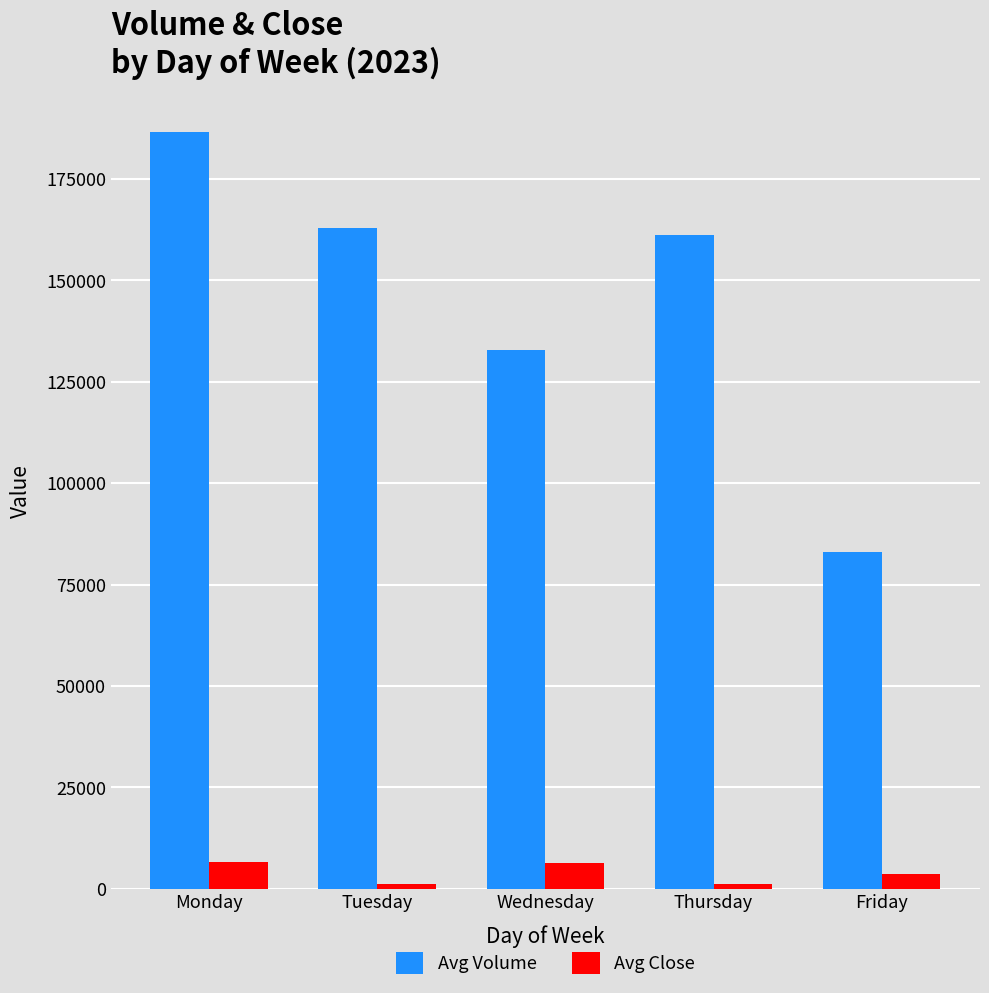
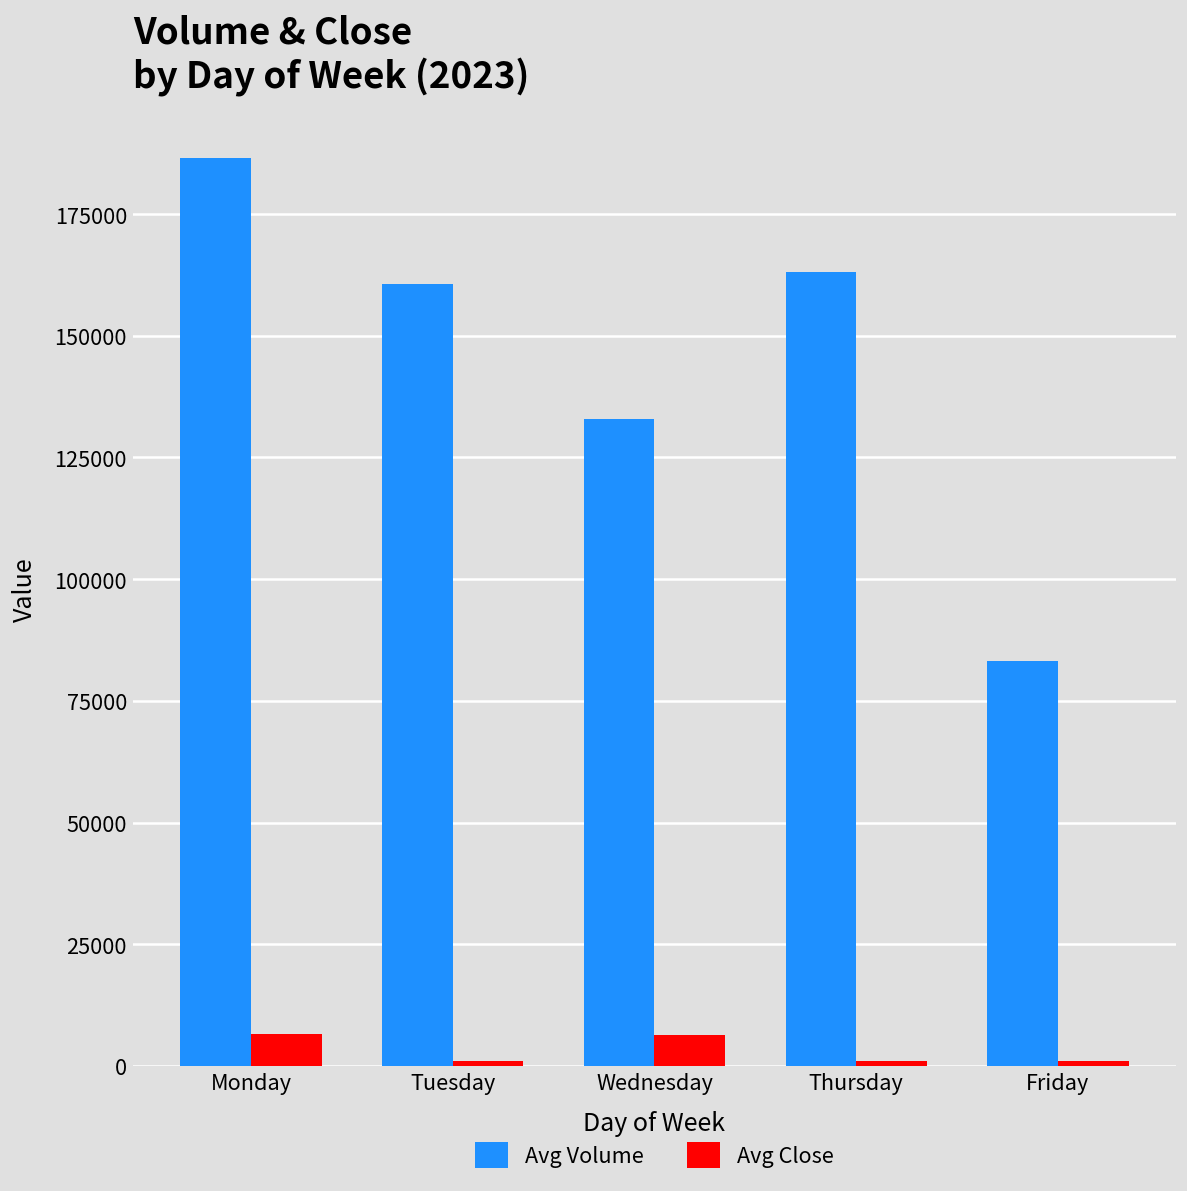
Avg Volume, Tuesday: 163000 -> 161000
Avg Volume, Thursday: 161000 -> 163000
Avg Close, Friday: 4000 -> 1000
